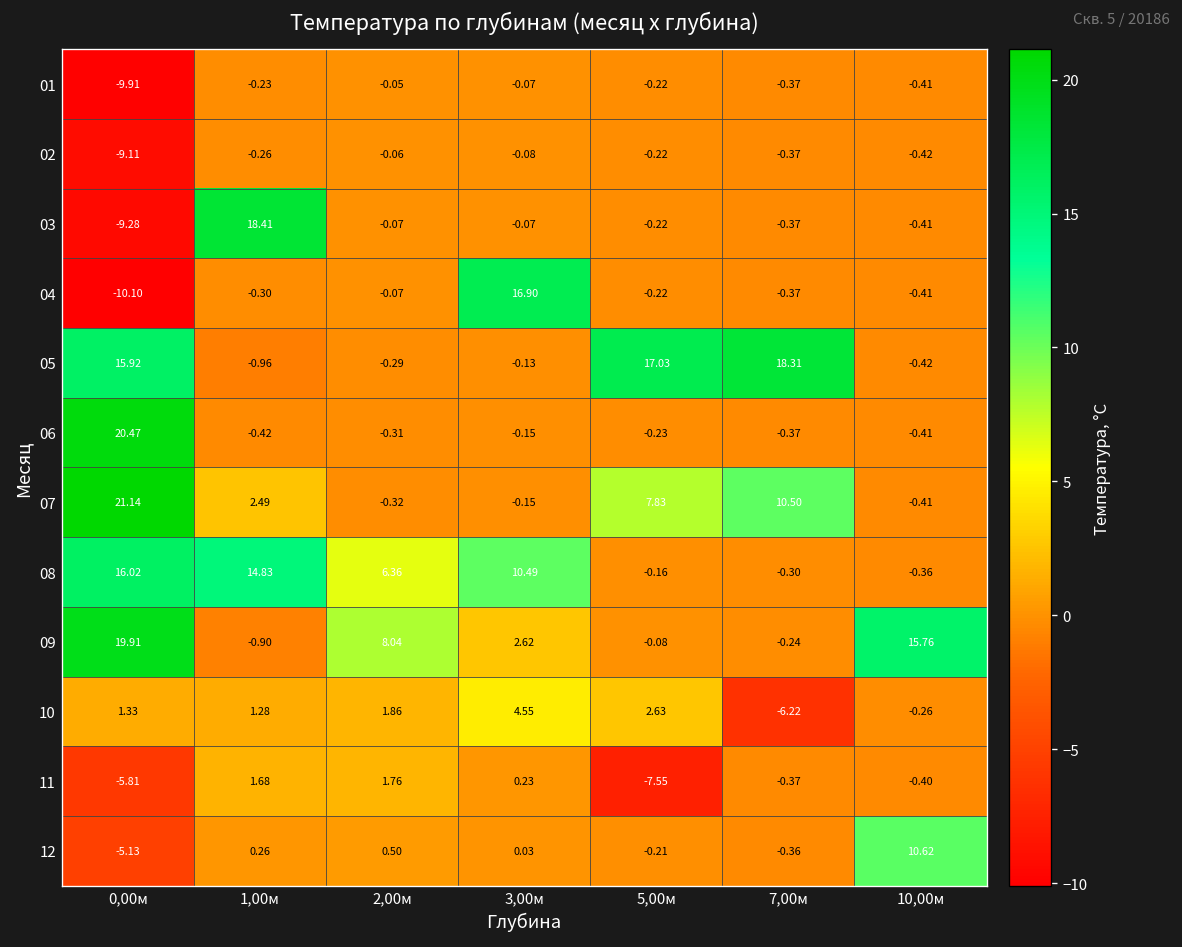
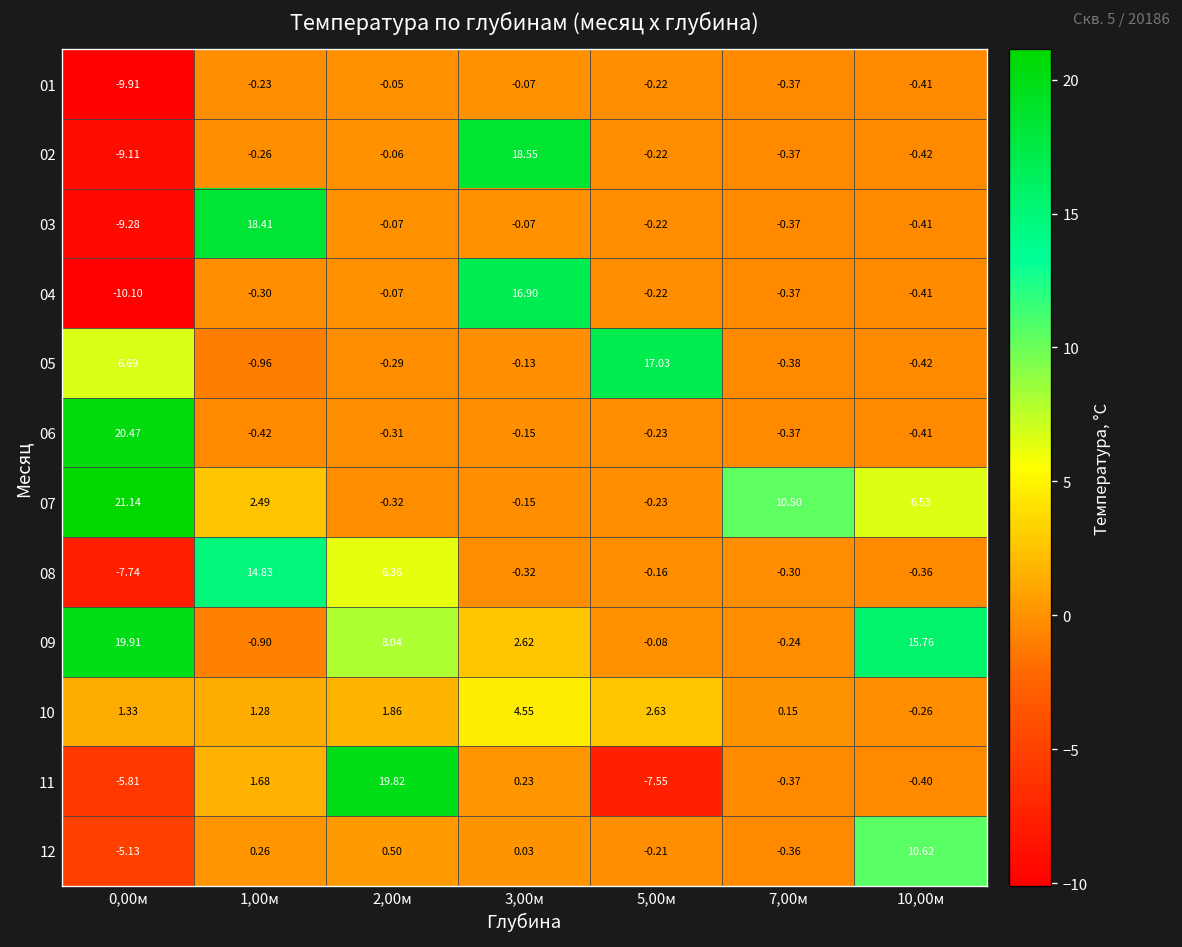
02, 3,00м: -0.08 -> 18.55
05, 0,00м: 15.92 -> 6.69
05, 7,00м: 18.31 -> -0.38
07, 5,00м: 7.83 -> -0.23
07, 10,00м: -0.41 -> 6.53
08, 0,00м: 16.02 -> -7.74
08, 3,00м: 10.49 -> -0.32
10, 7,00м: -6.22 -> 0.15
11, 2,00м: 1.76 -> 19.82
